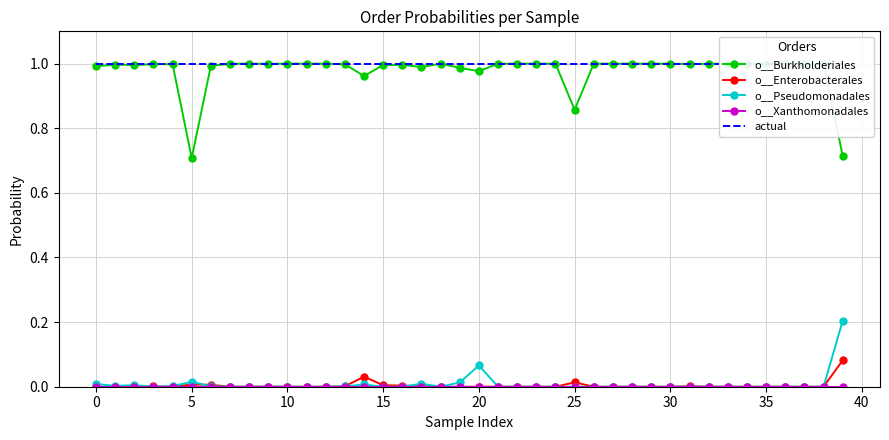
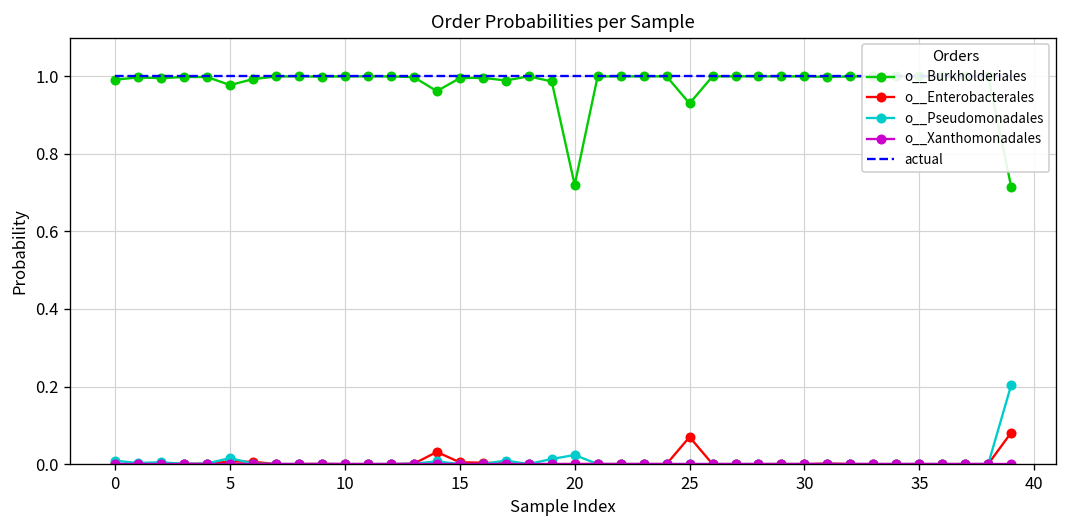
o__Burkholderiales, 5: 0.71 -> 0.98
o__Burkholderiales, 20: 0.98 -> 0.72
o__Pseudomonadales, 20: 0.07 -> 0.02
o__Burkholderiales, 25: 0.86 -> 0.93
o__Enterobacterales, 25: 0.01 -> 0.07
